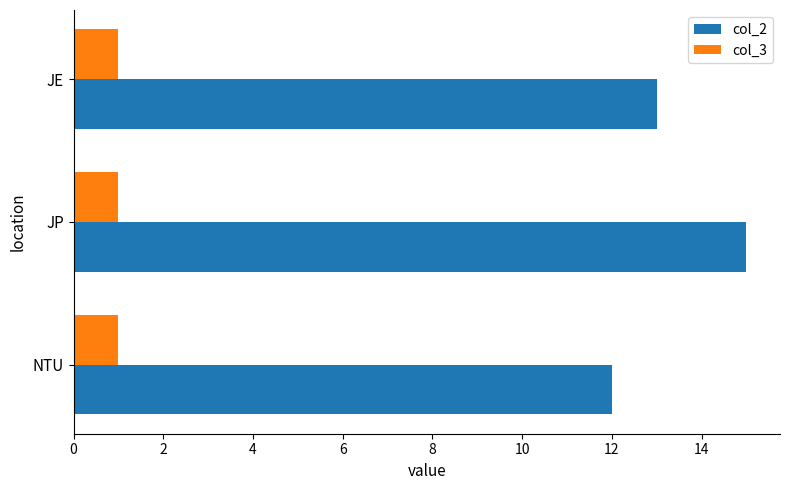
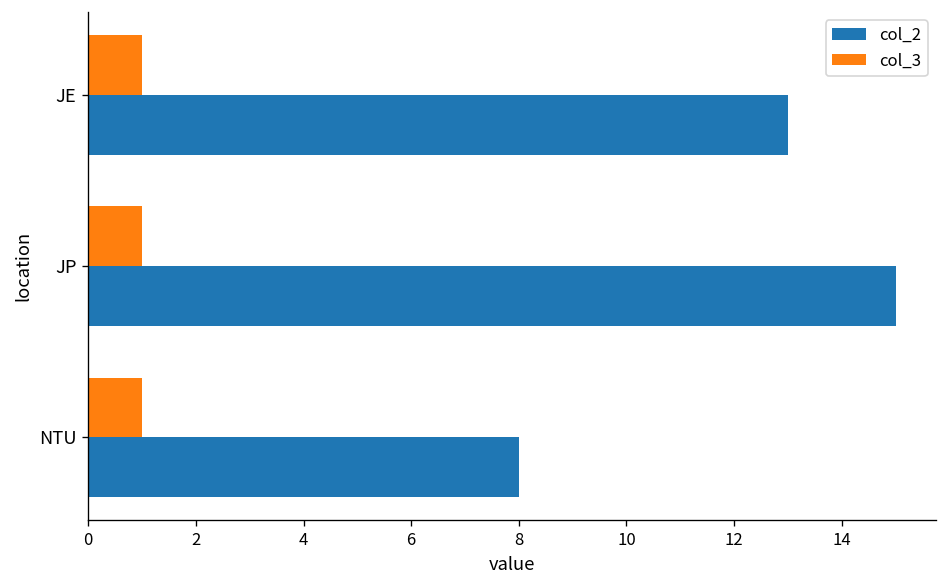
col_2, NTU: 12 -> 8
